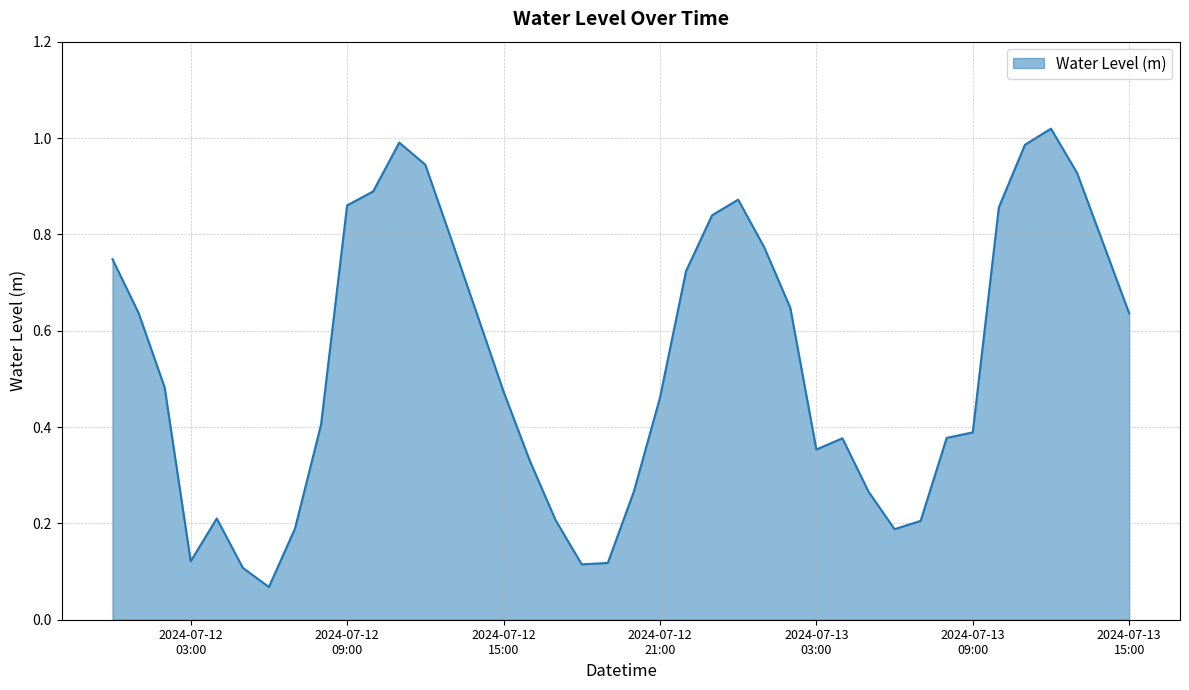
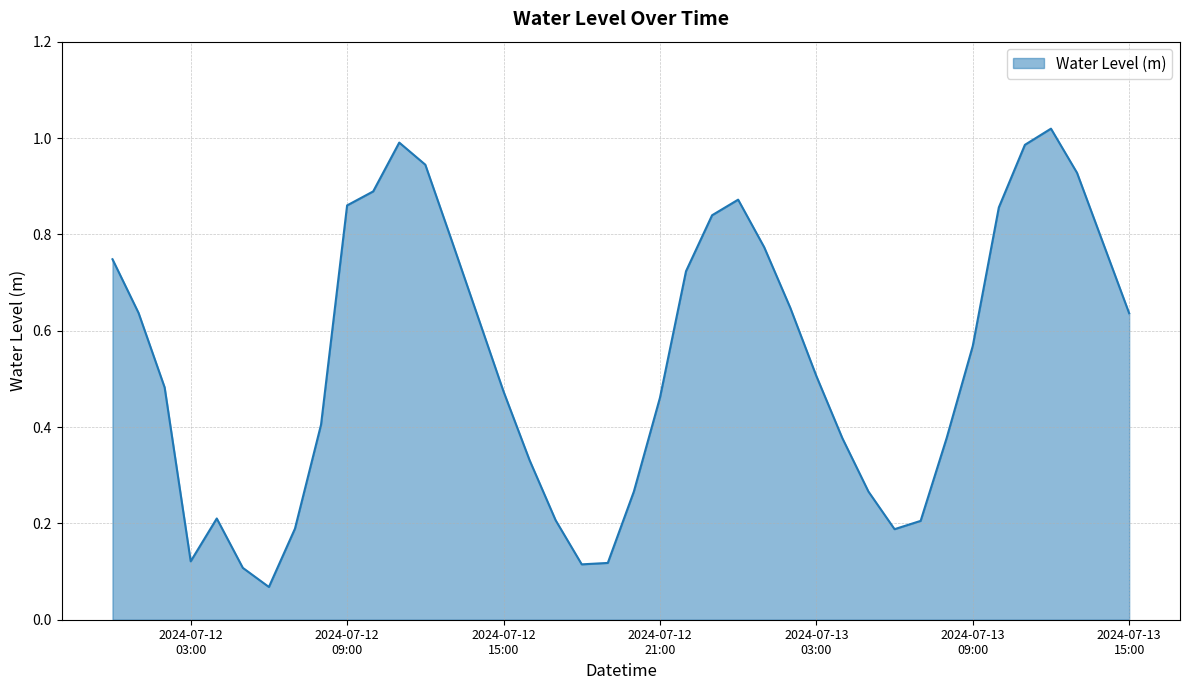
2024-07-13 03:00: 0.35 -> 0.51
2024-07-13 09:00: 0.39 -> 0.57
